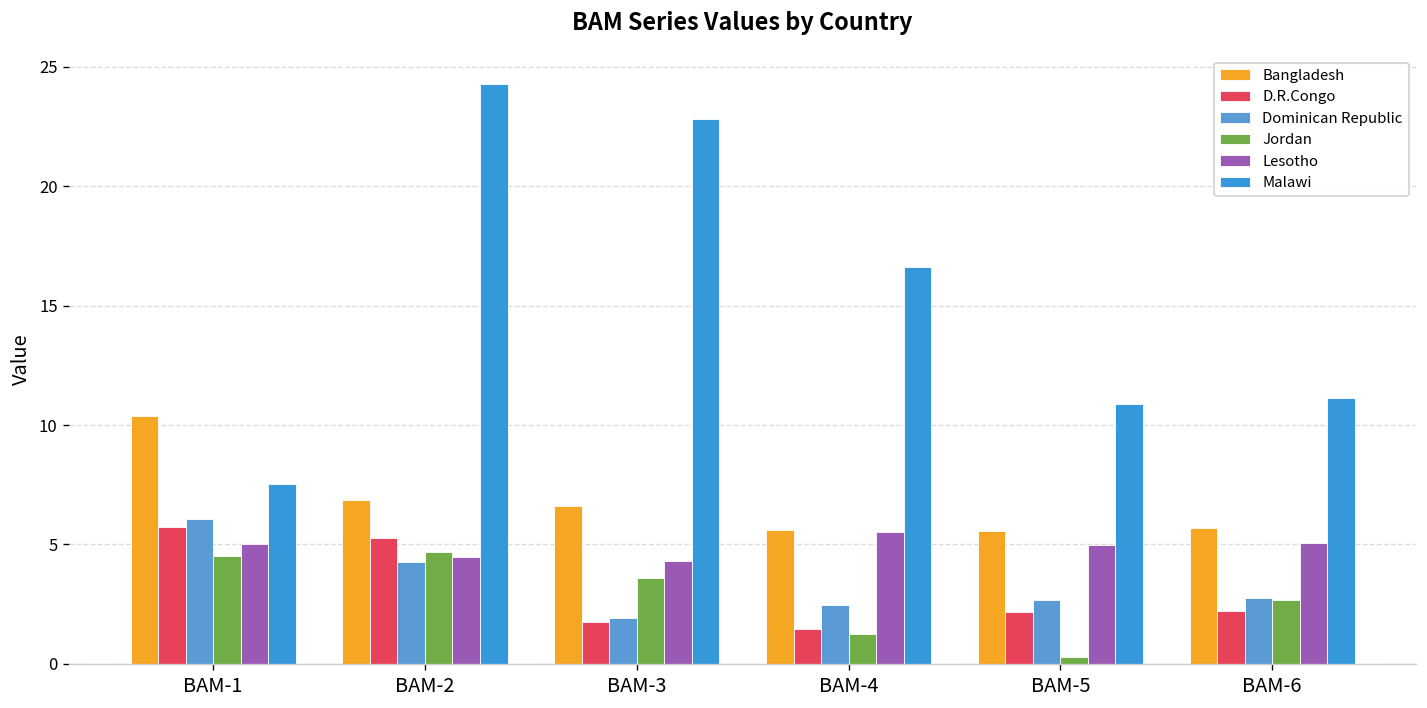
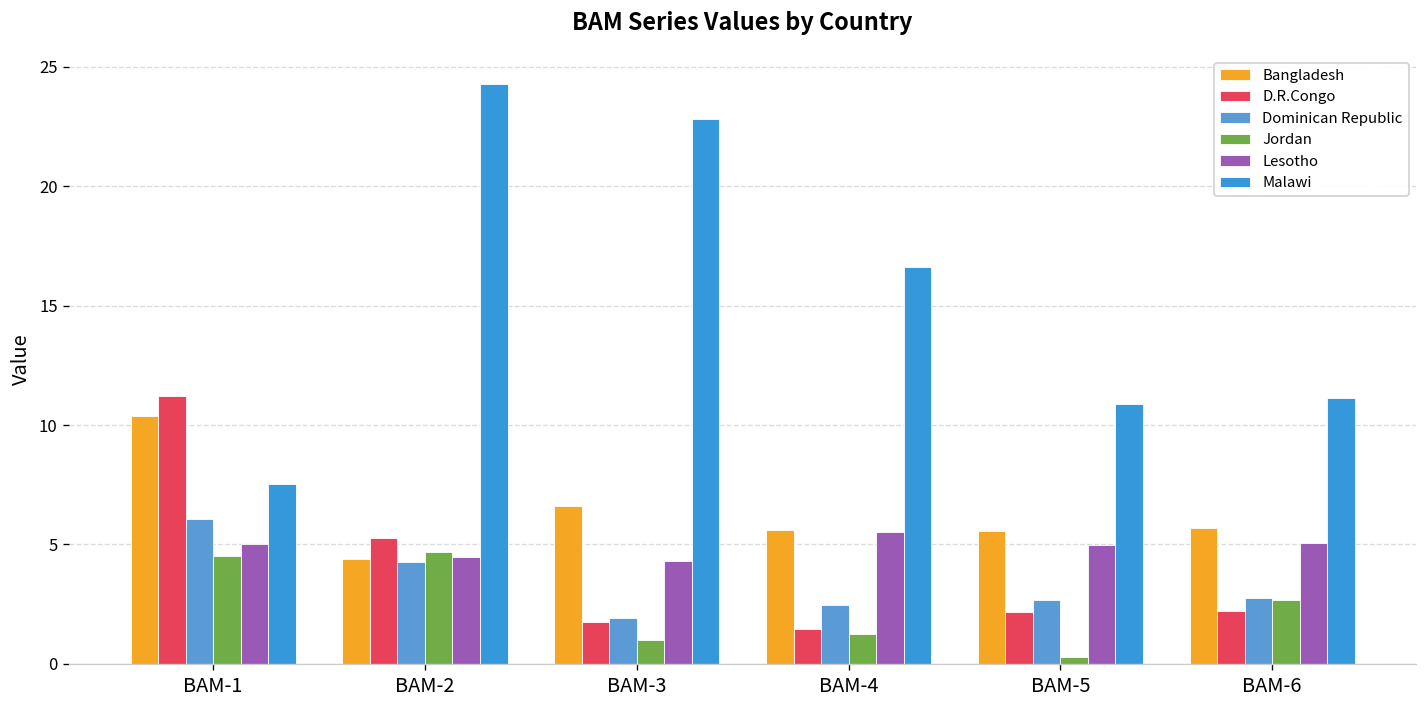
D.R.Congo, BAM-1: 5.7 -> 11.2
Bangladesh, BAM-2: 6.9 -> 4.4
Jordan, BAM-3: 3.6 -> 1.0
